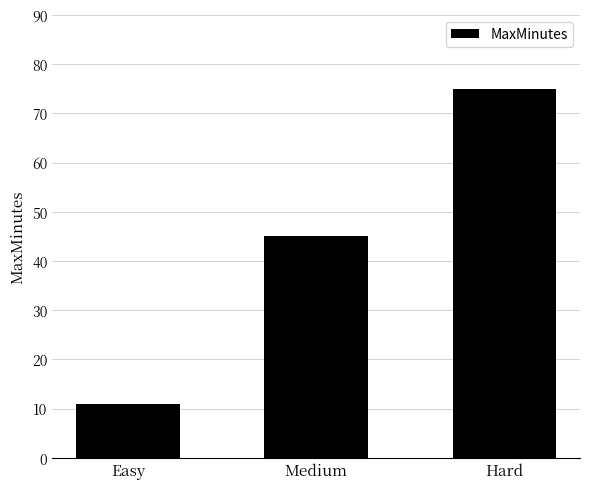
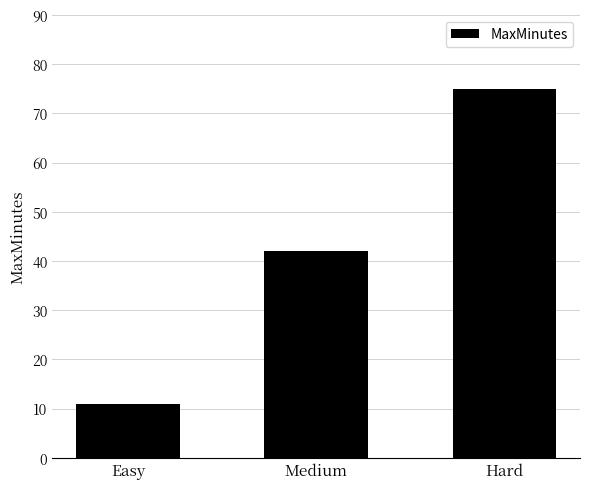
Medium: 45 -> 42
